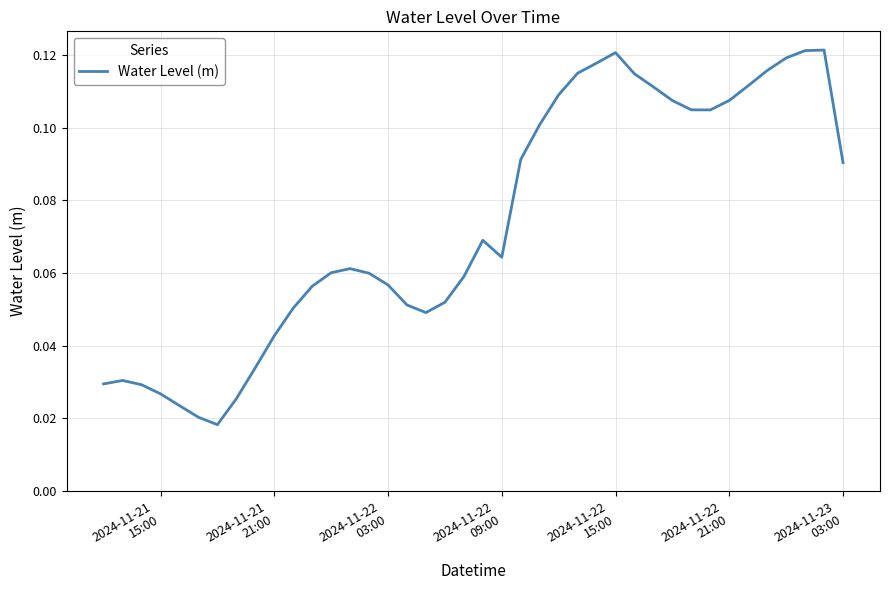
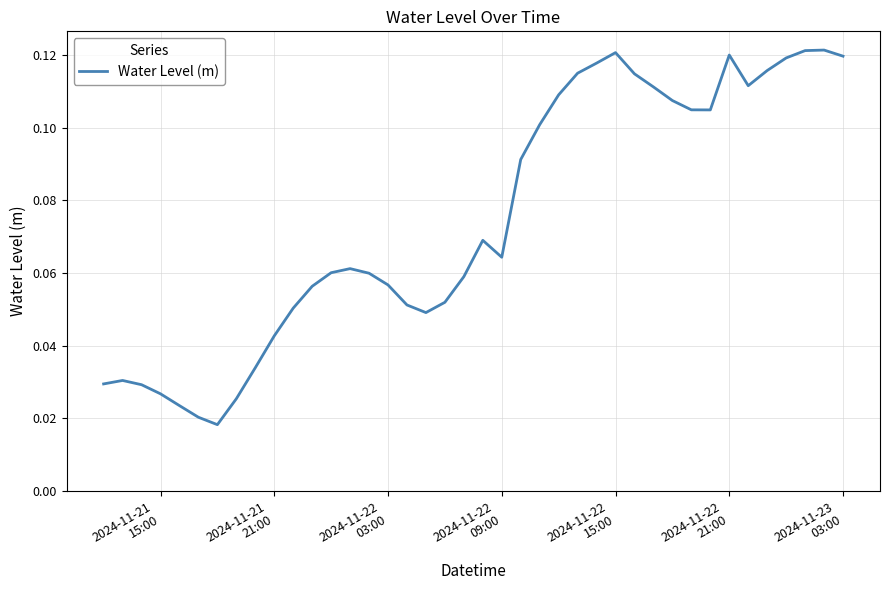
2024-11-22 21:00: 0.107 -> 0.120
2024-11-23 03:00: 0.090 -> 0.120
